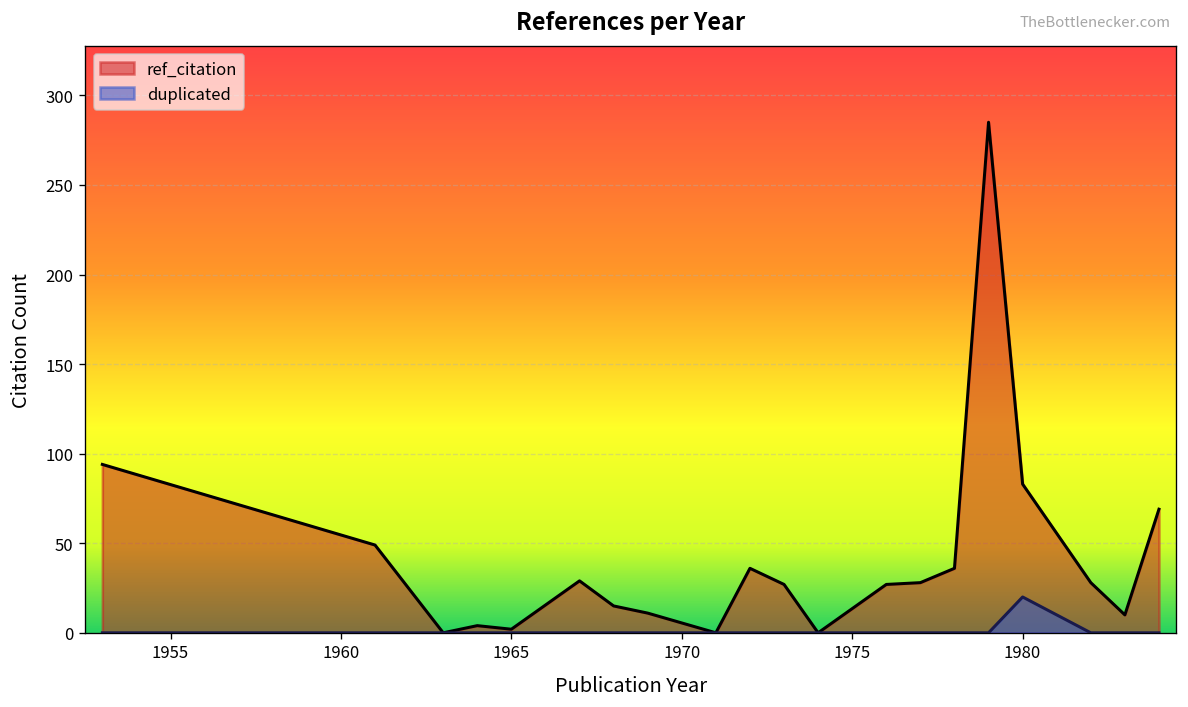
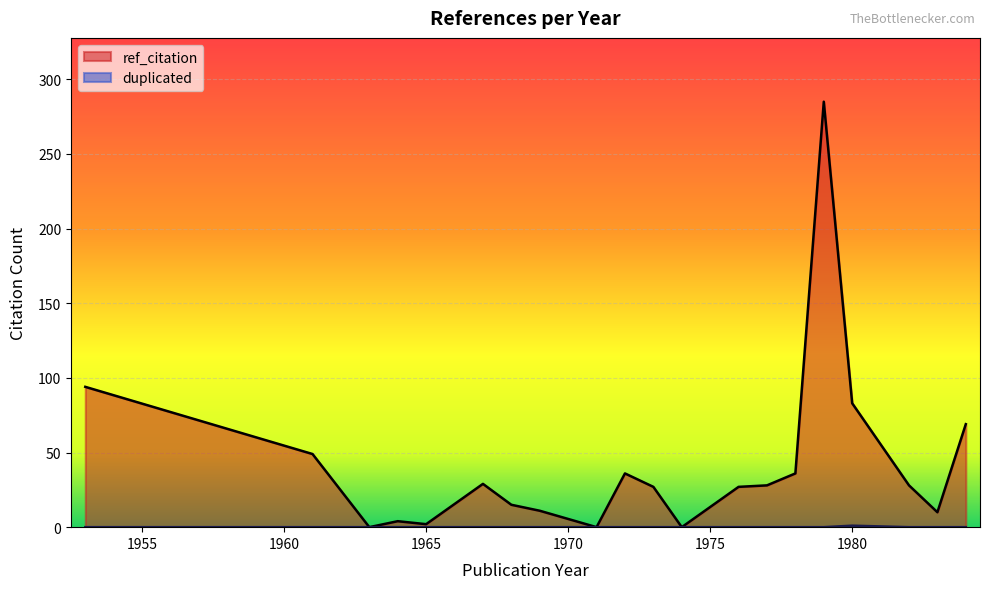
duplicated, 1980: 20 -> 1
